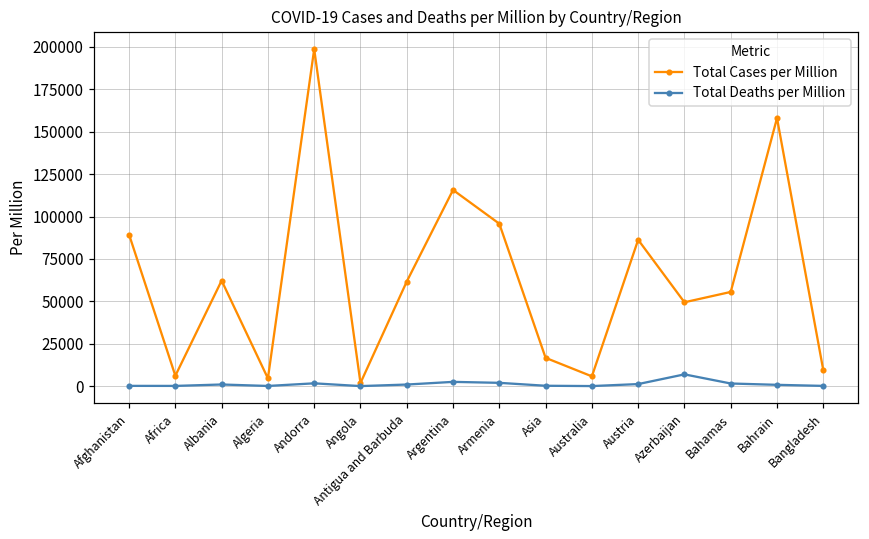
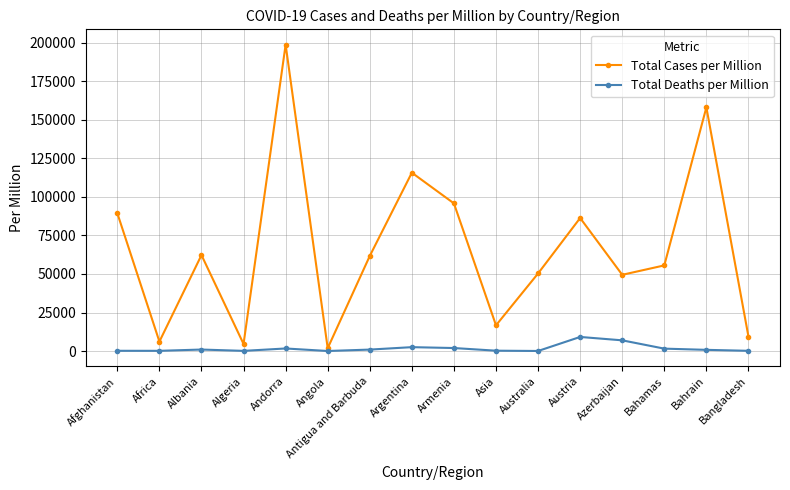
Total Cases per Million, Australia: 6000 -> 50000
Total Deaths per Million, Austria: 1000 -> 9000
